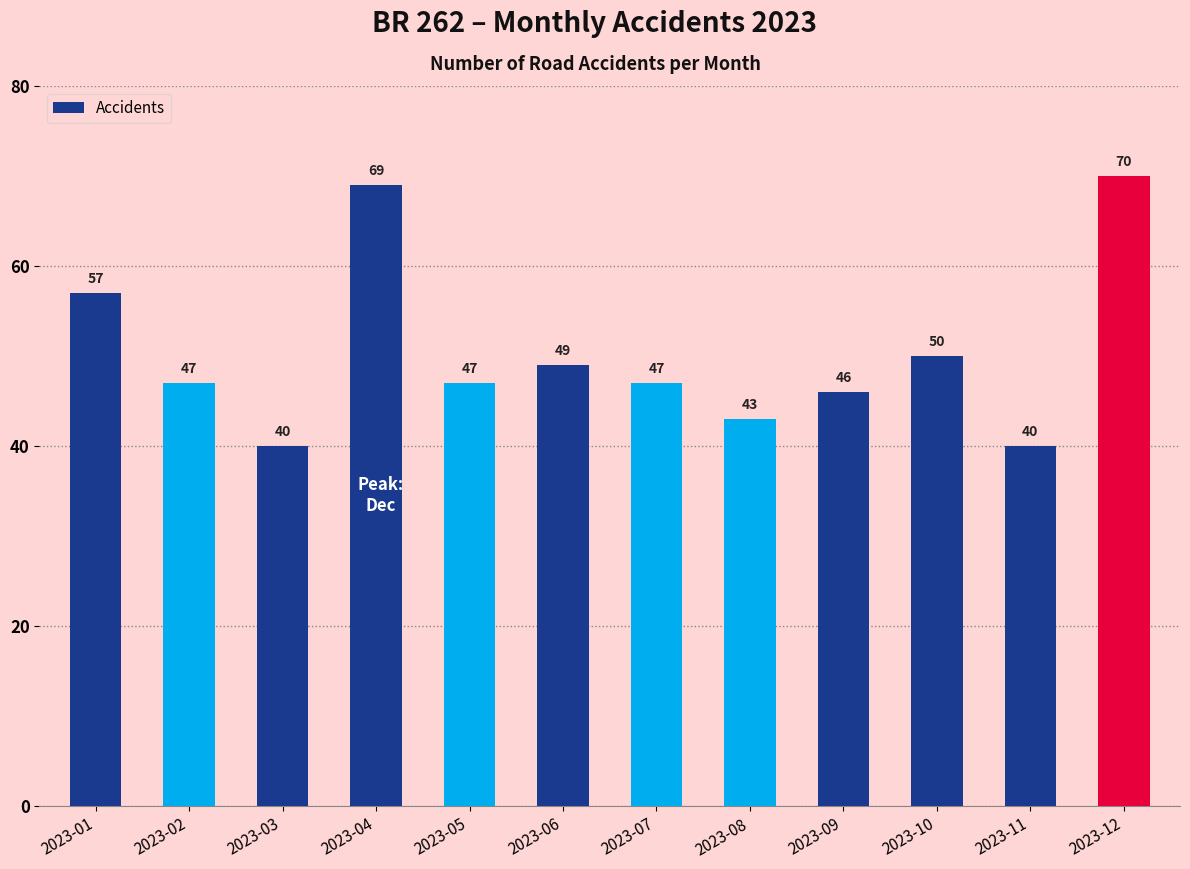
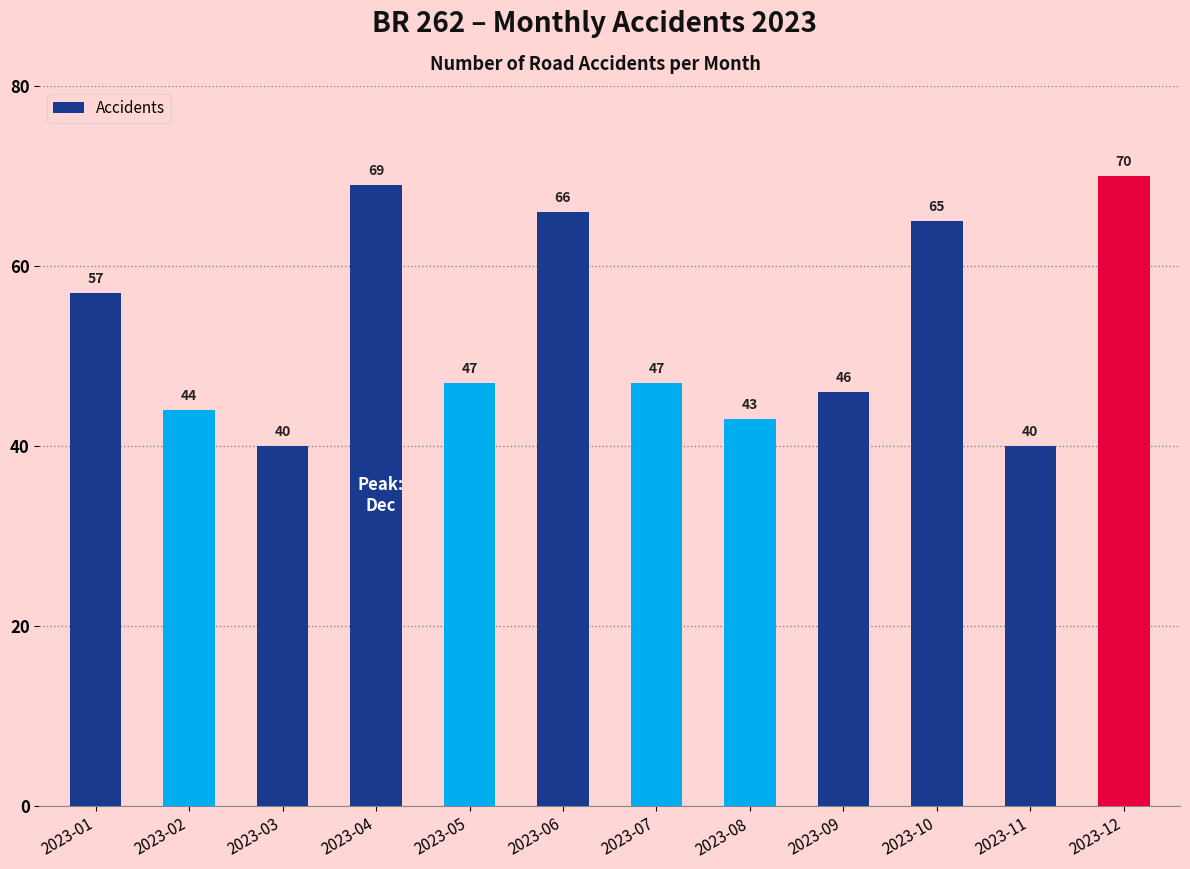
2023-02: 47 -> 44
2023-06: 49 -> 66
2023-10: 50 -> 65
